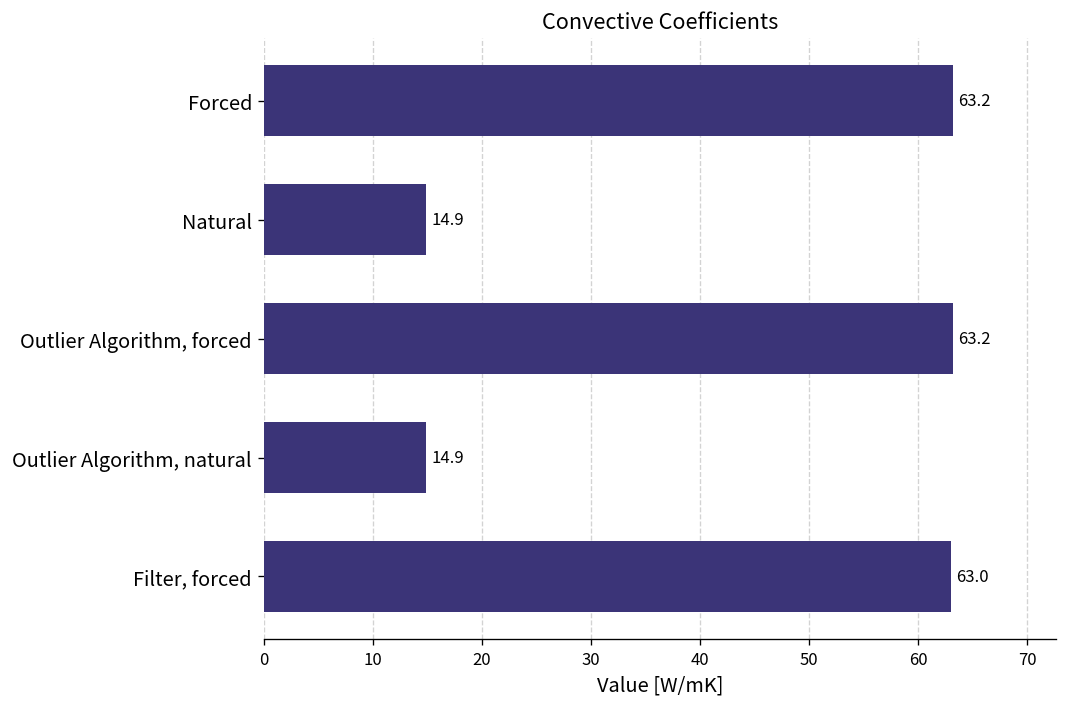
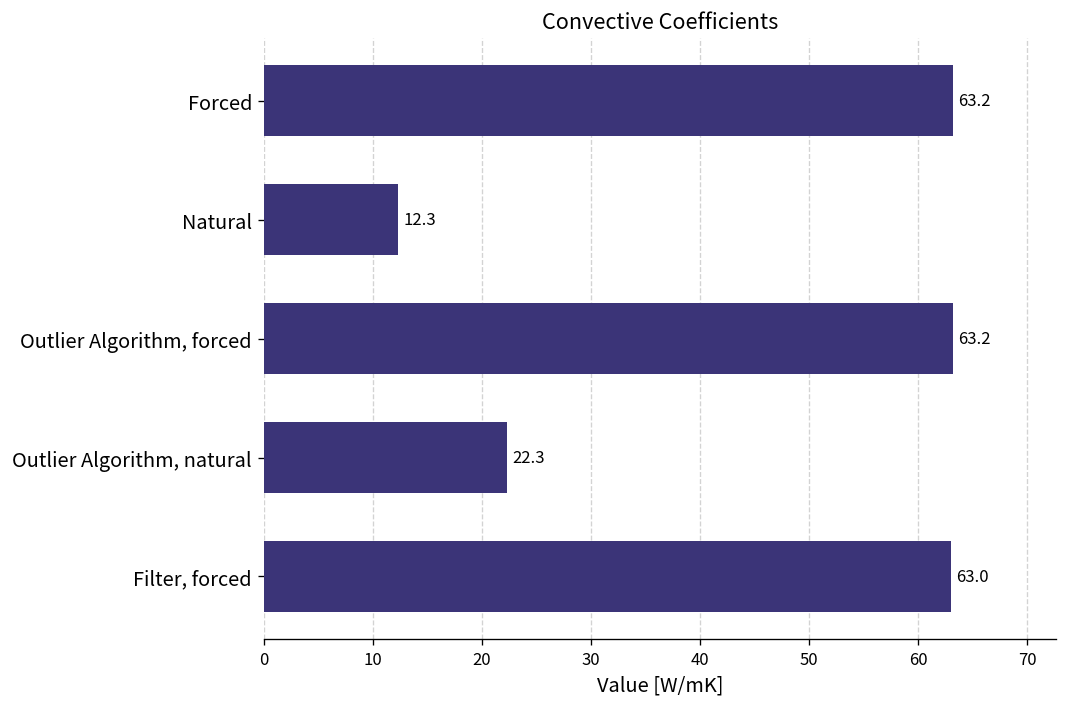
Natural: 14.9 -> 12.3
Outlier Algorithm, natural: 14.9 -> 22.3
